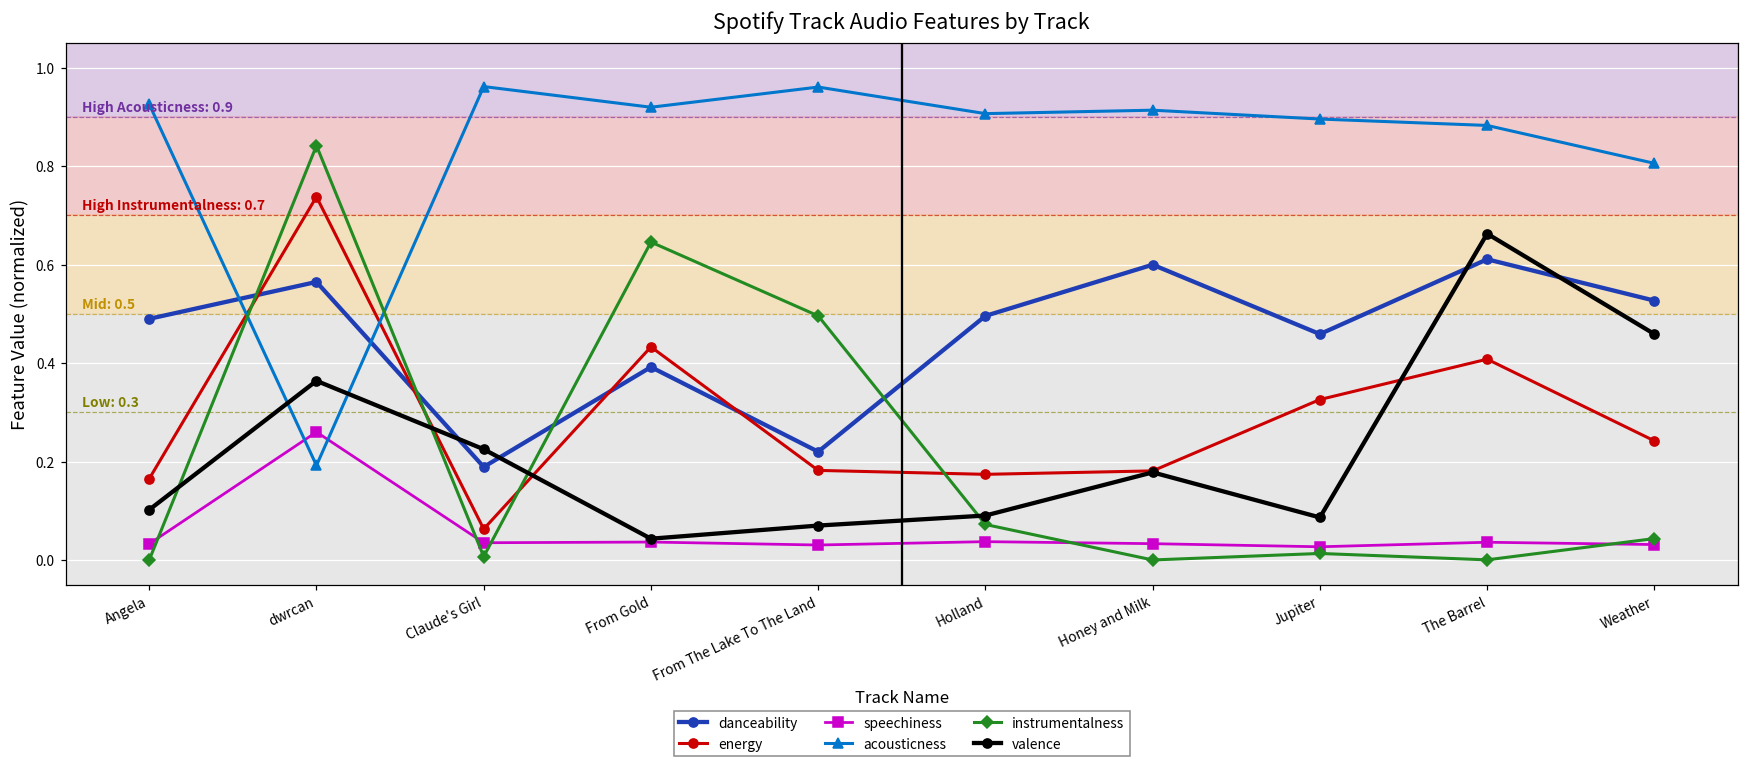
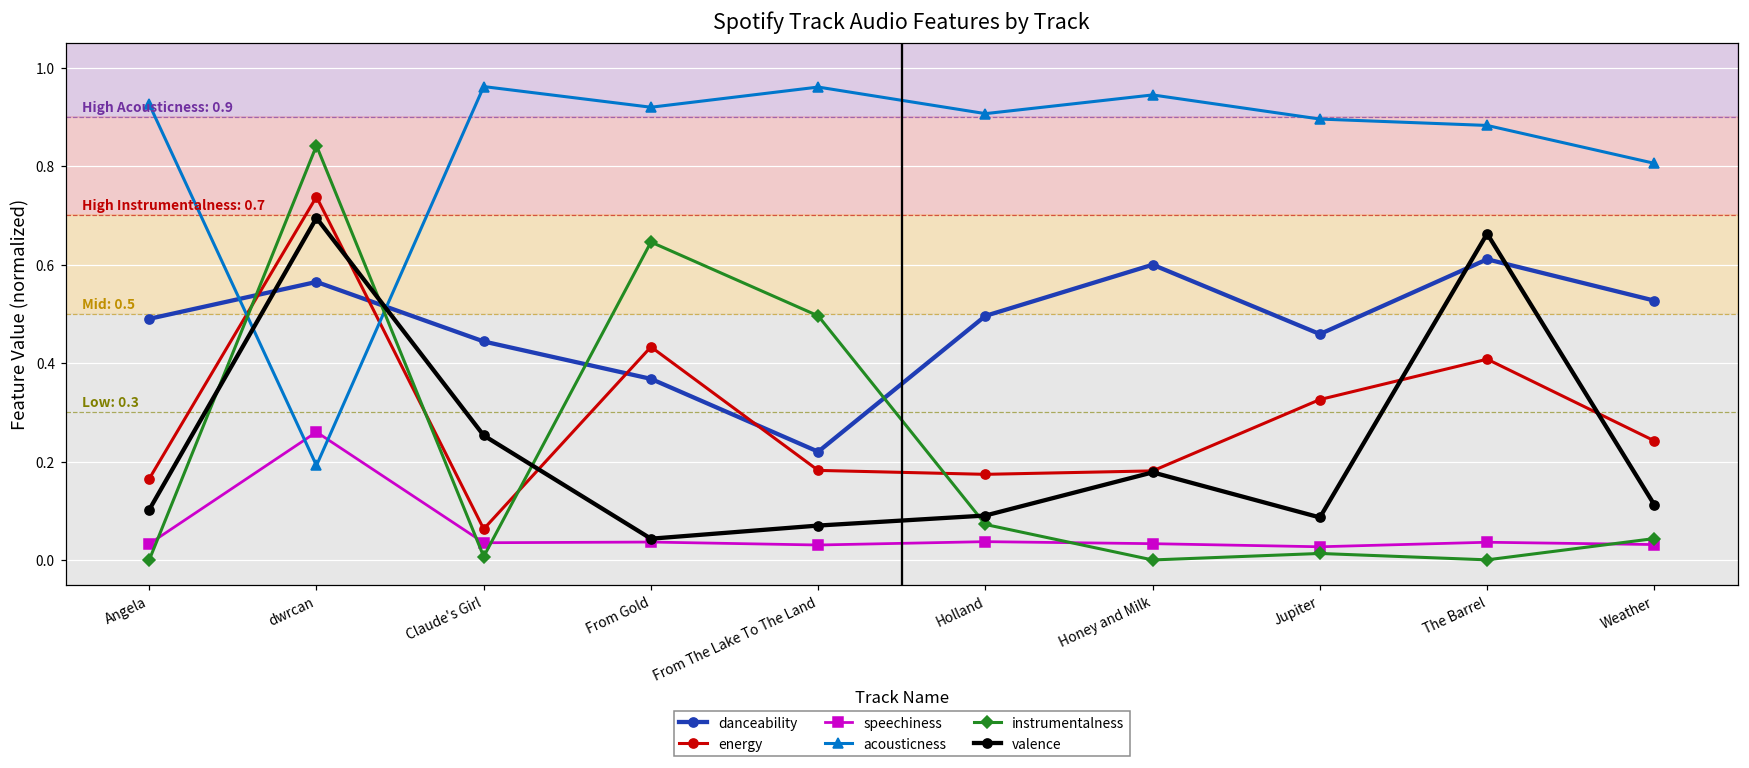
valence, dwrcan: 0.36 -> 0.70
danceability, Claude's Girl: 0.19 -> 0.44
valence, Claude's Girl: 0.23 -> 0.25
danceability, From Gold: 0.39 -> 0.37
acousticness, Honey and Milk: 0.91 -> 0.95
valence, Weather: 0.46 -> 0.11
